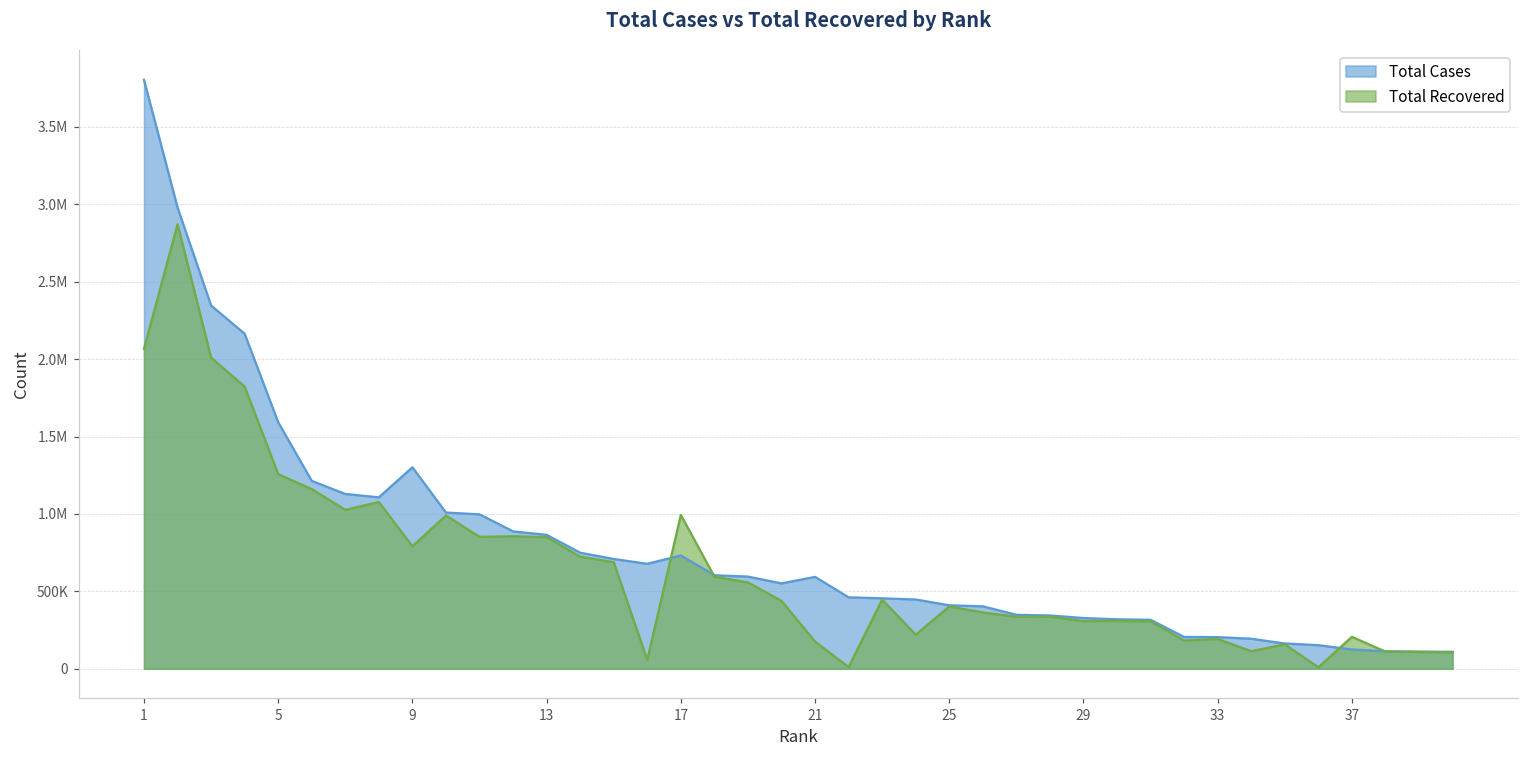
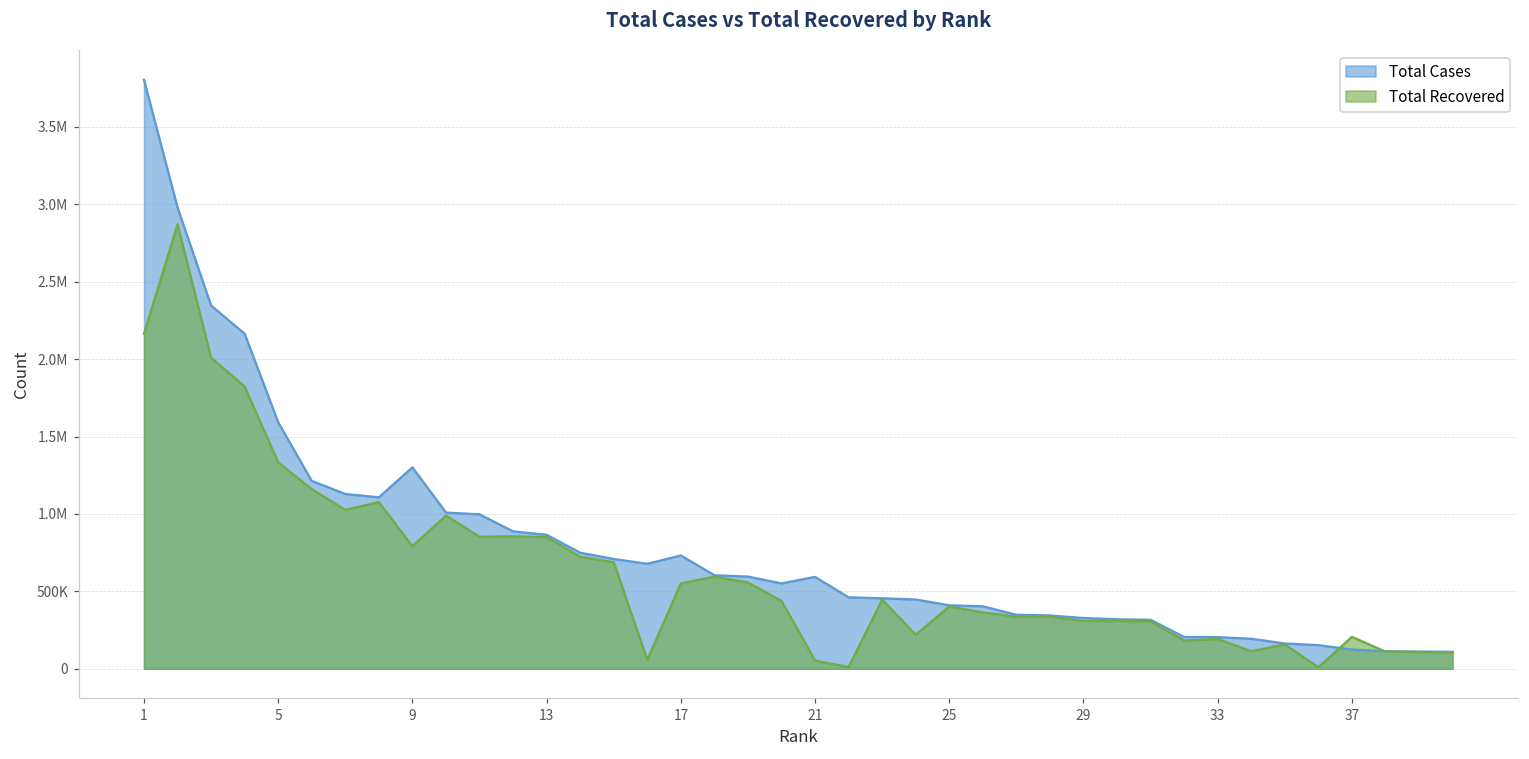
Total Recovered, 1: 2070000 -> 2160000
Total Recovered, 5: 1260000 -> 1330000
Total Recovered, 17: 990000 -> 550000
Total Recovered, 21: 180000 -> 50000
